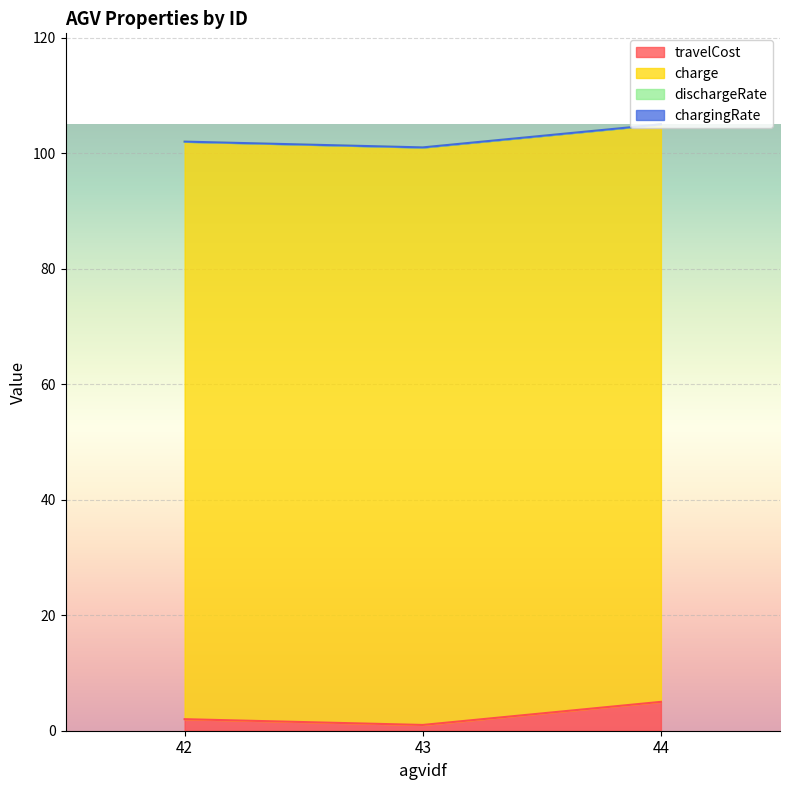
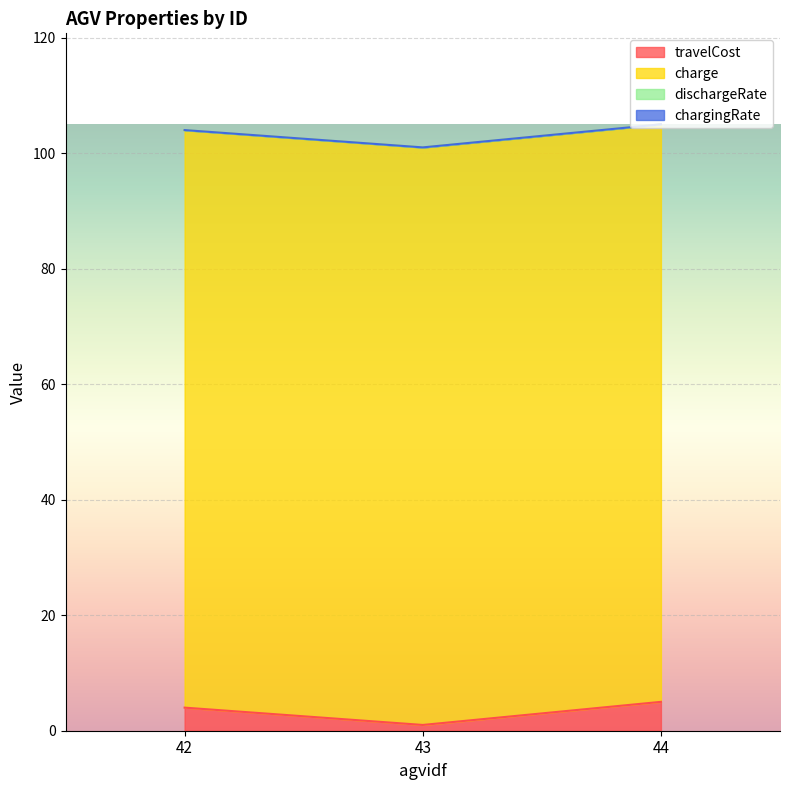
travelCost, 42: 2 -> 4
